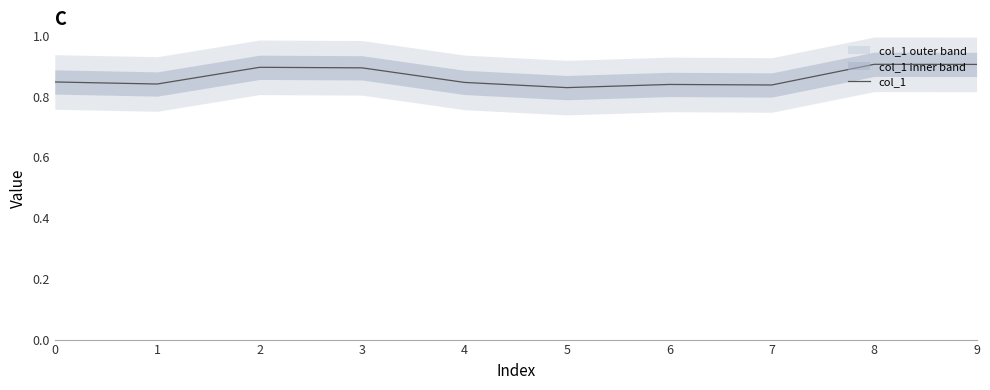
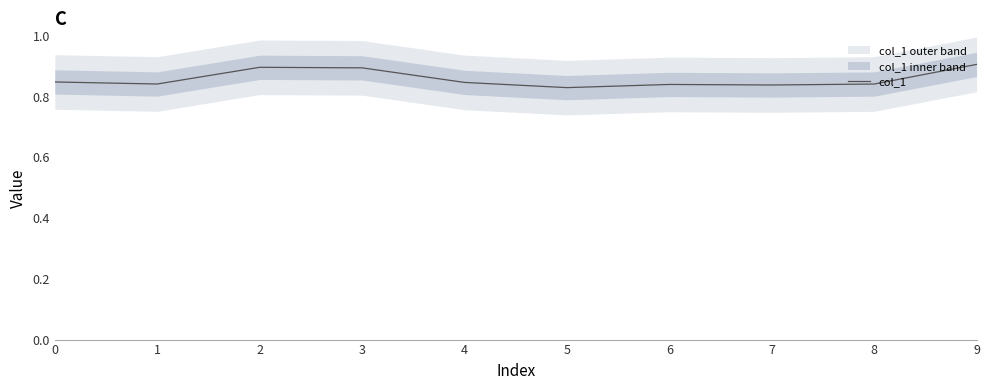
col_1, 8: 0.91 -> 0.84
